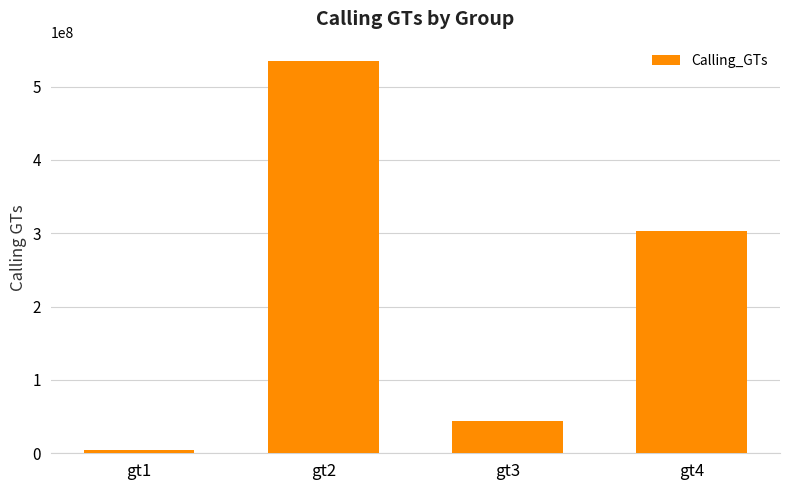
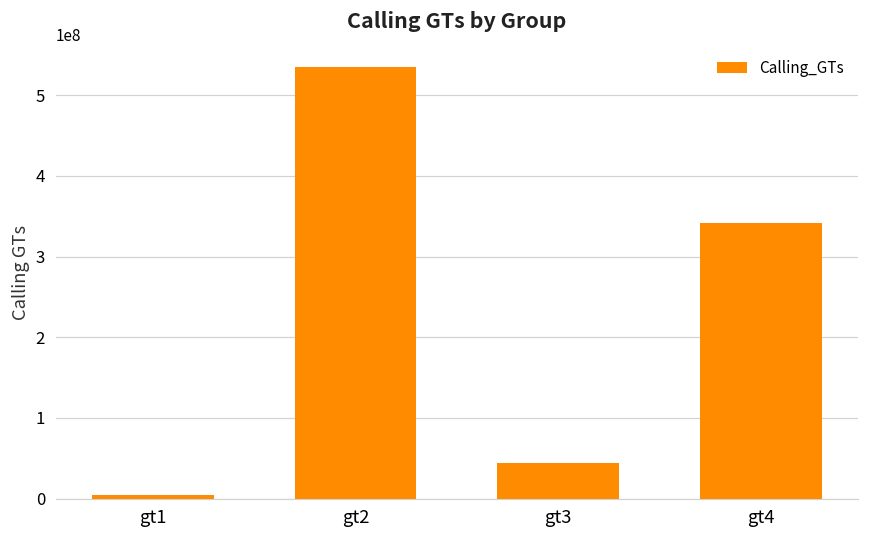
gt4: 300000000 -> 340000000
